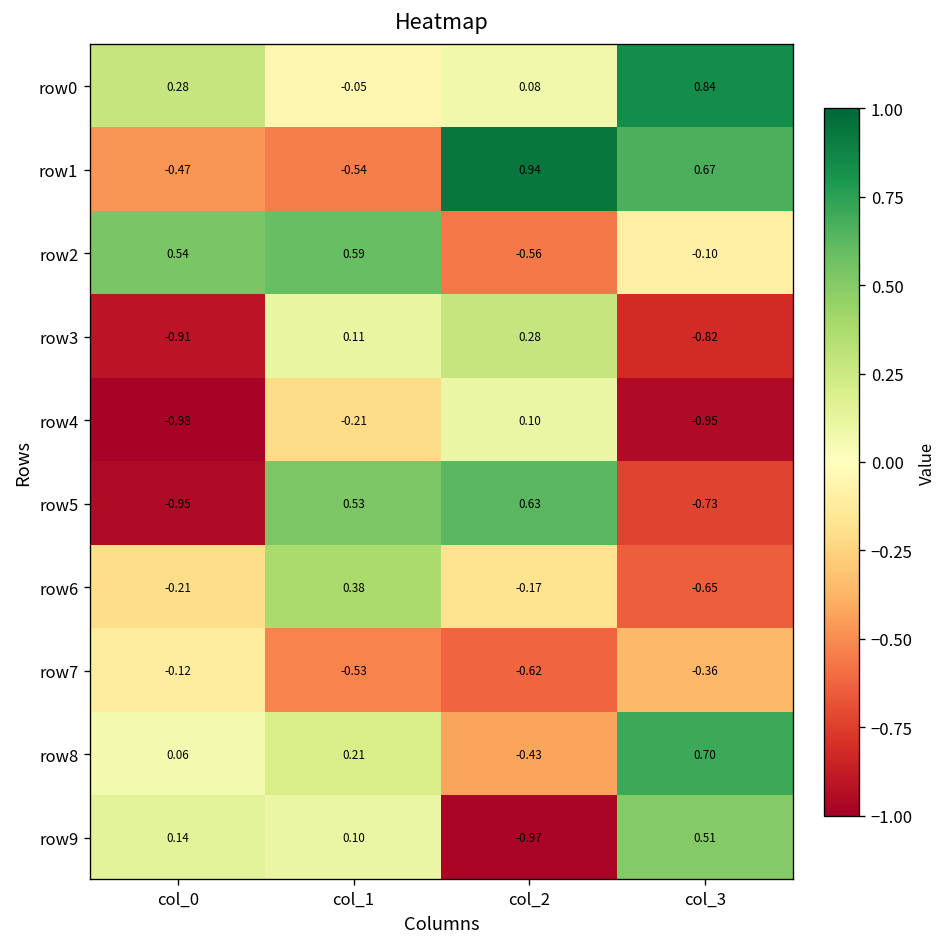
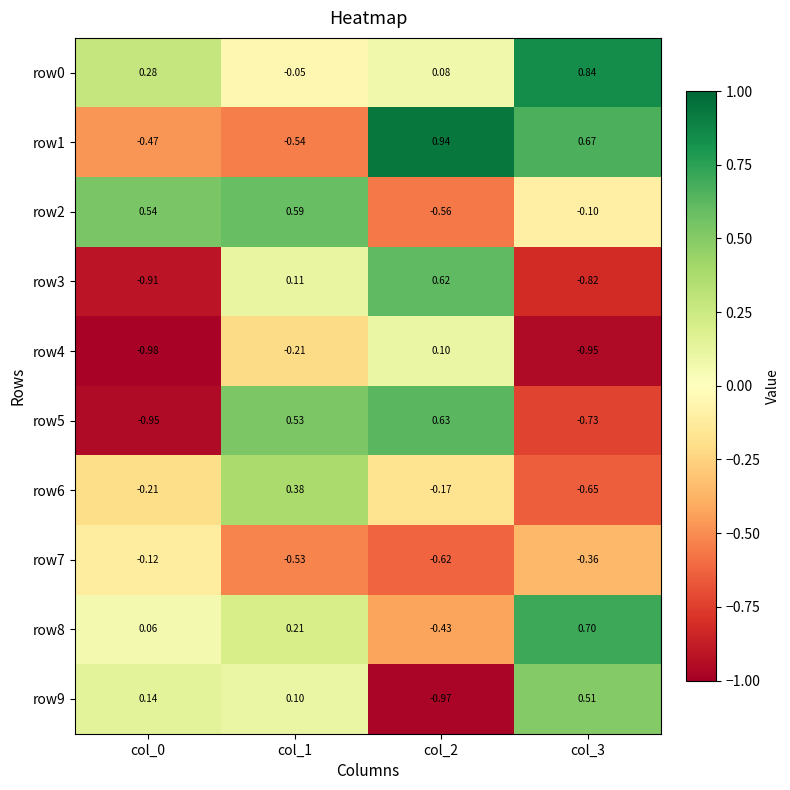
row3, col_2: 0.28 -> 0.62
